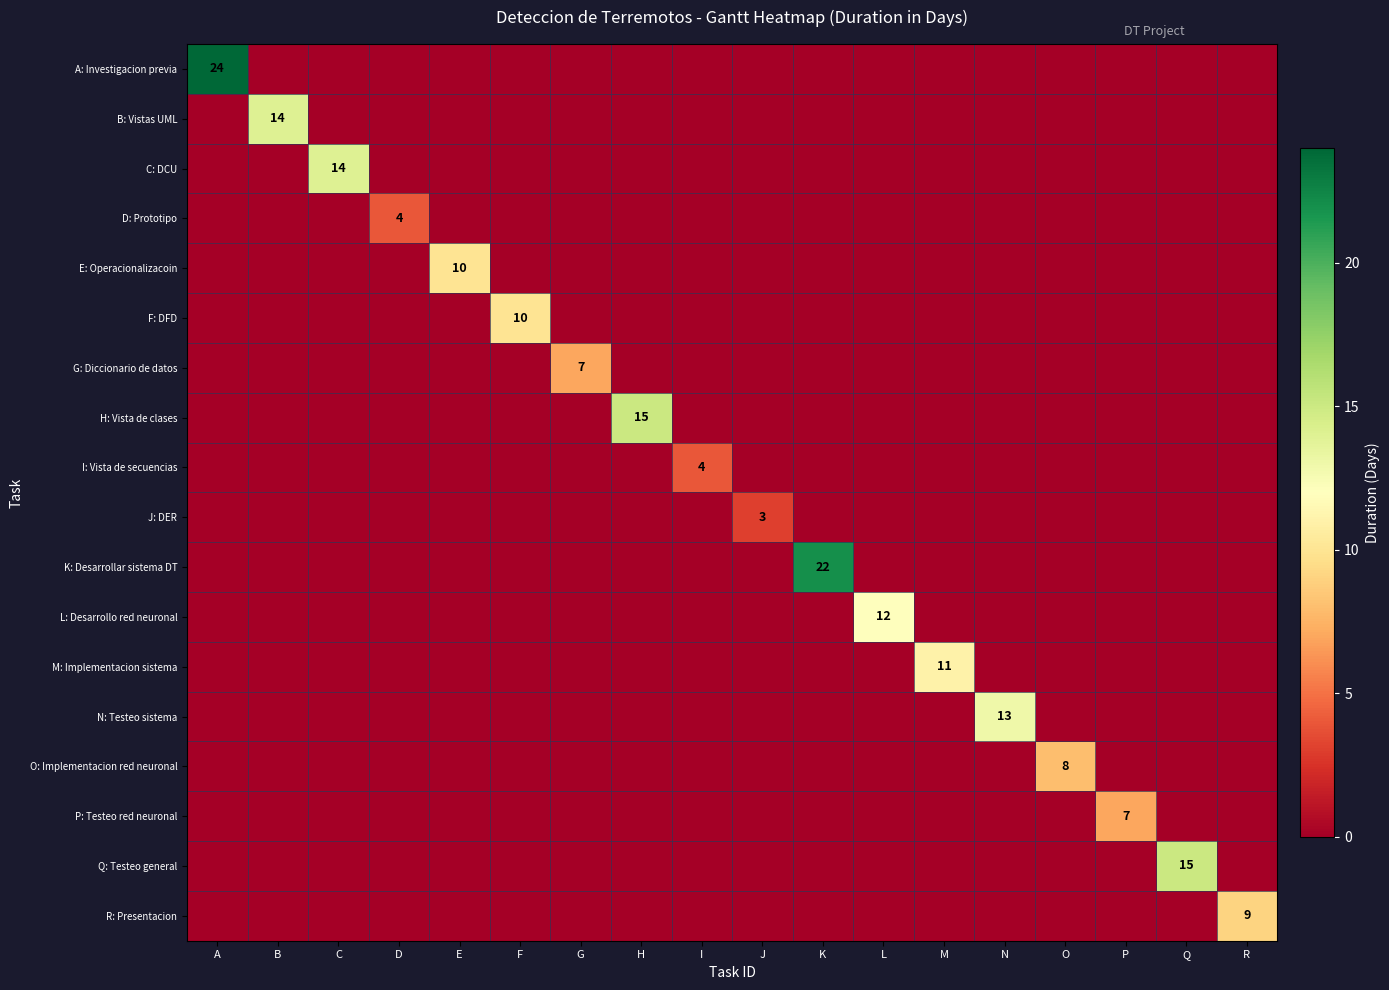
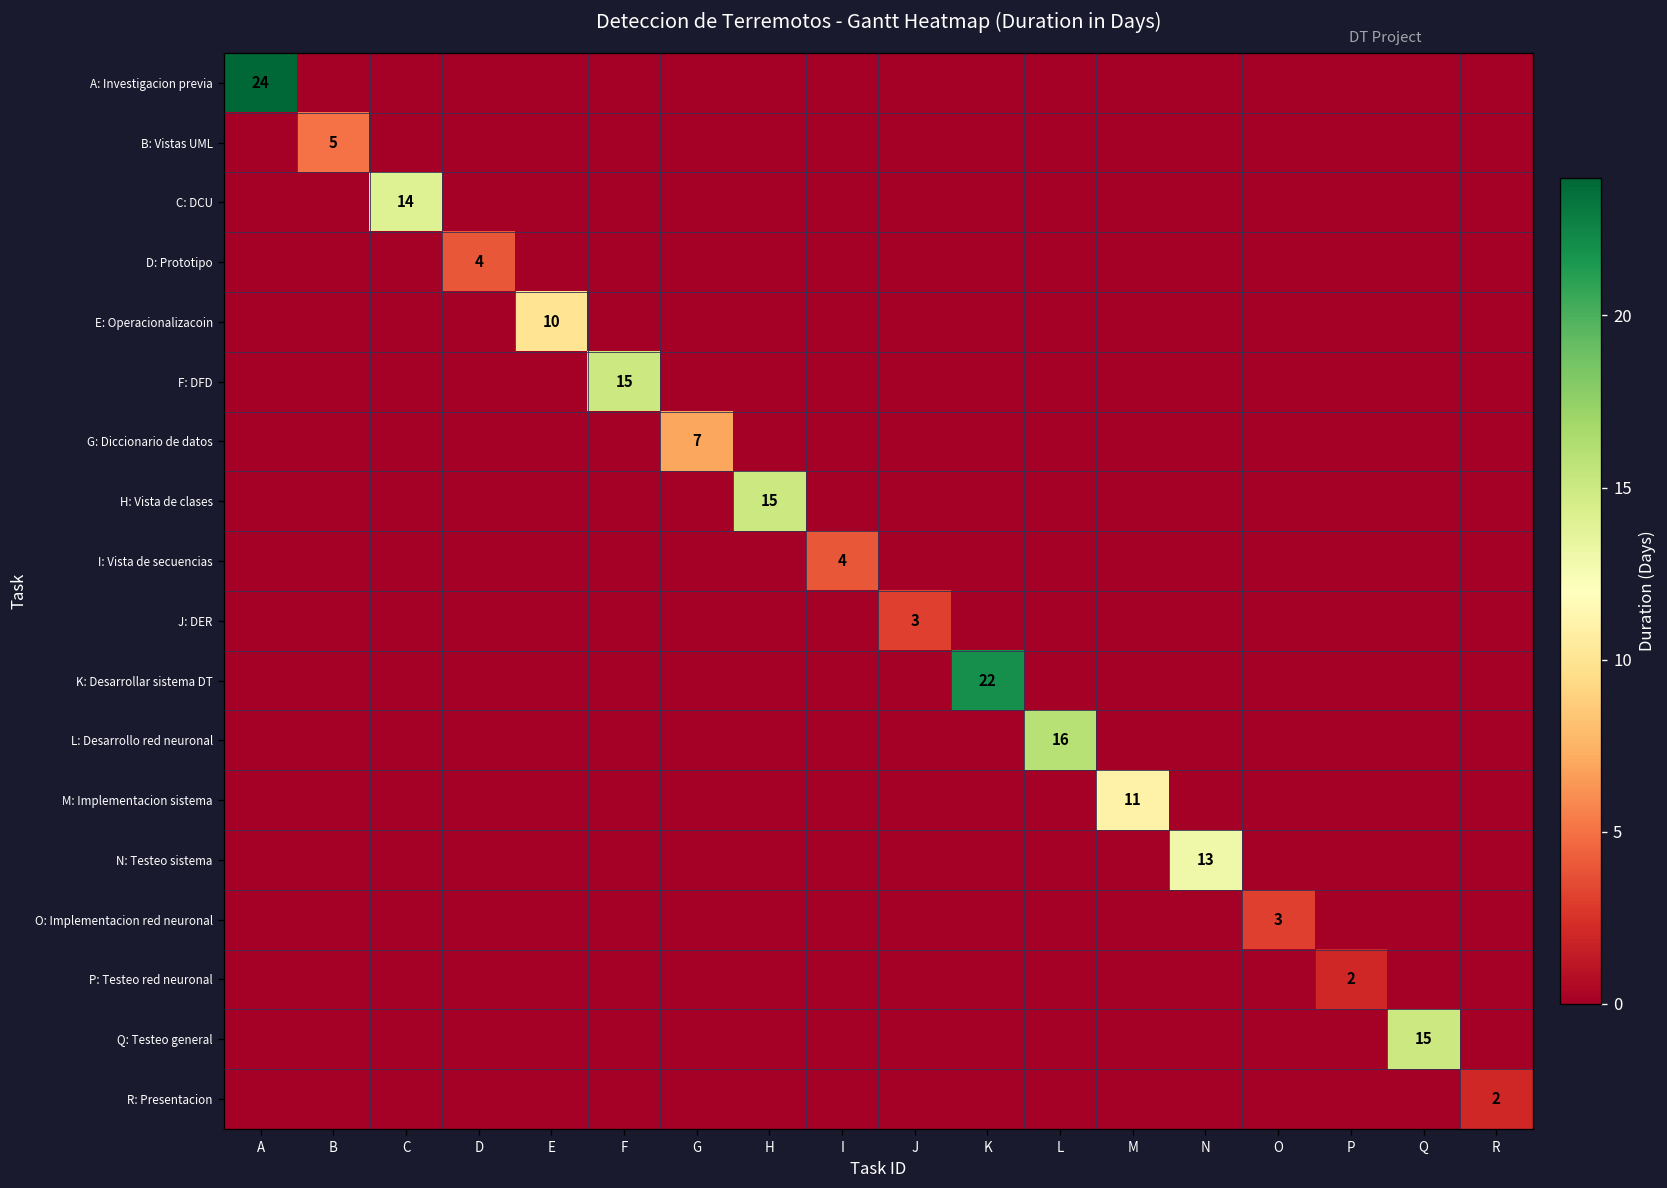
B: Vistas UML, B: 14 -> 5
F: DFD, F: 10 -> 15
L: Desarrollo red neuronal, L: 12 -> 16
O: Implementacion red neuronal, O: 8 -> 3
P: Testeo red neuronal, P: 7 -> 2
R: Presentacion, R: 9 -> 2
